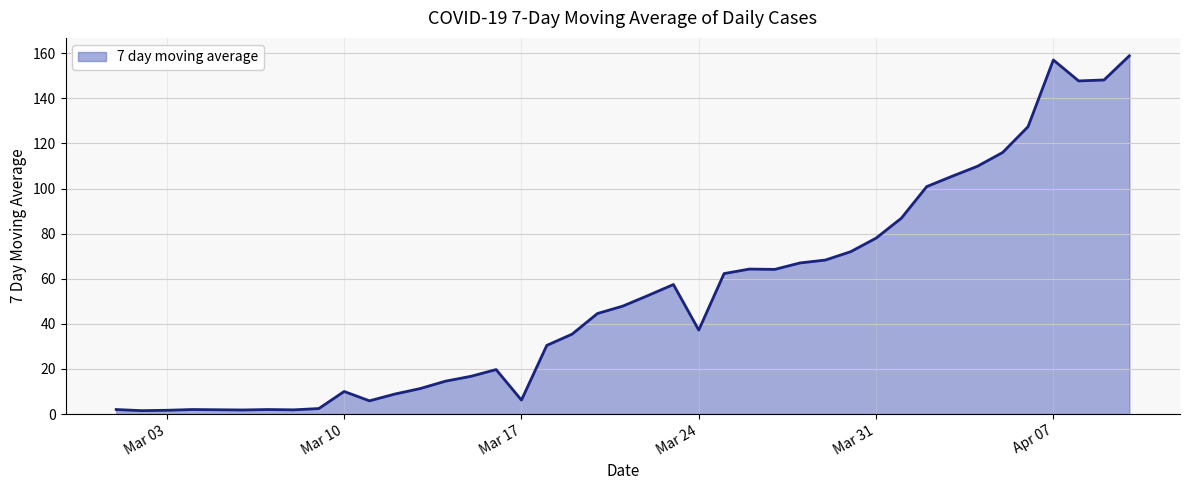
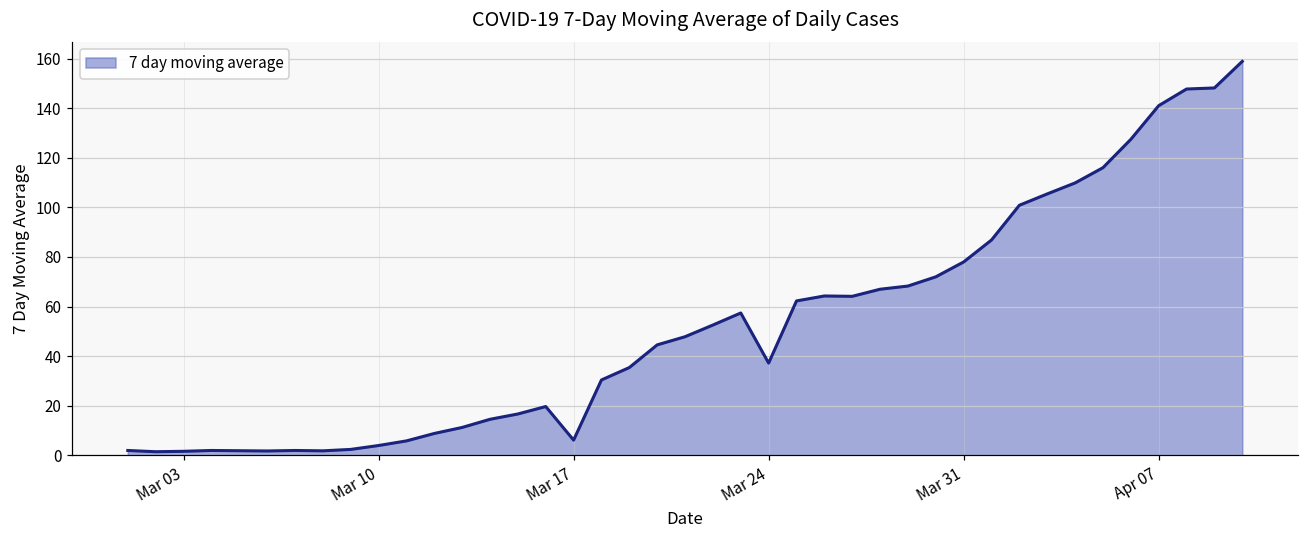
Mar 10: 10 -> 4
Apr 07: 157 -> 141
